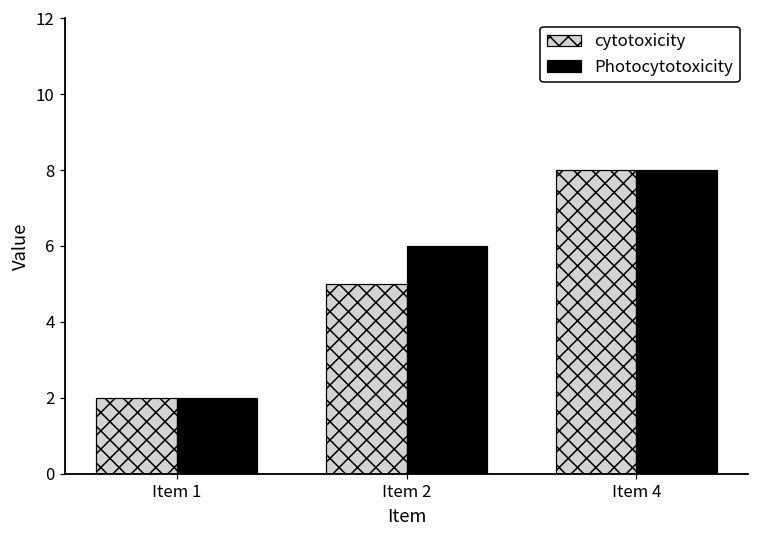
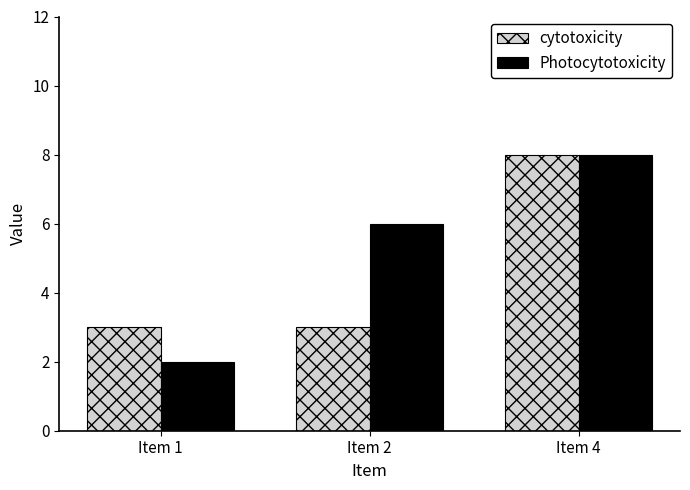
cytotoxicity, Item 1: 2 -> 3
cytotoxicity, Item 2: 5 -> 3
